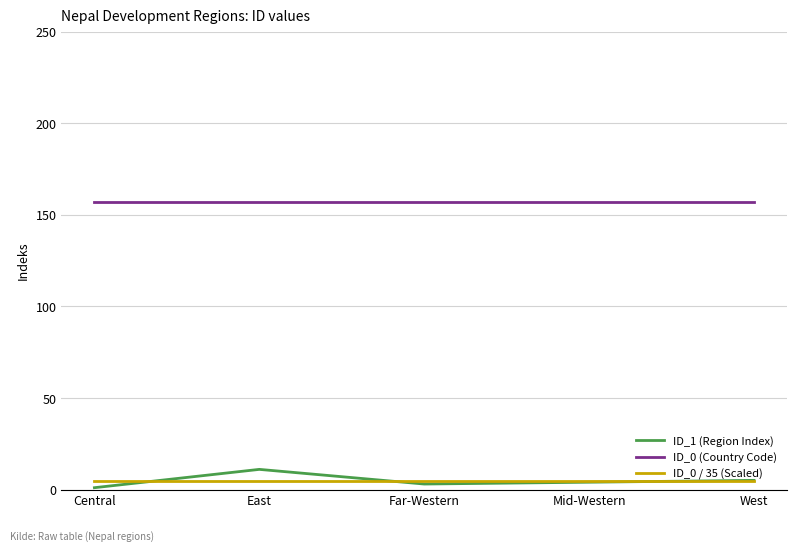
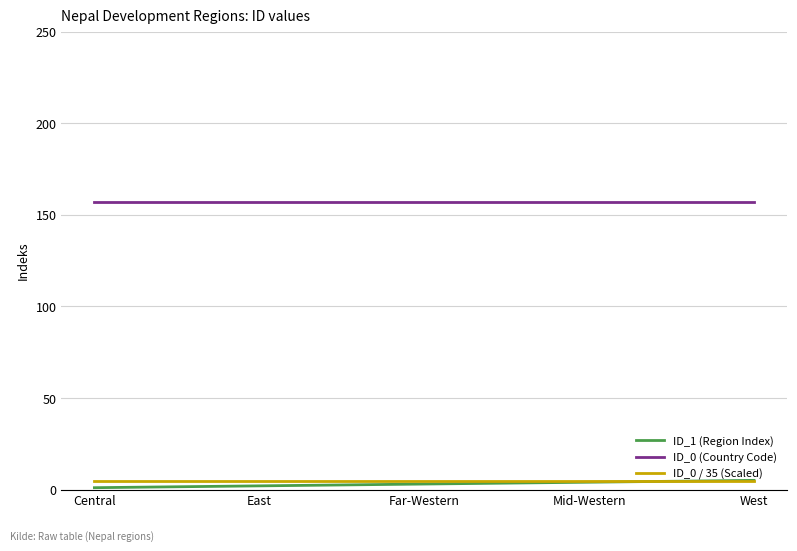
ID_1 (Region Index), East: 11 -> 2
